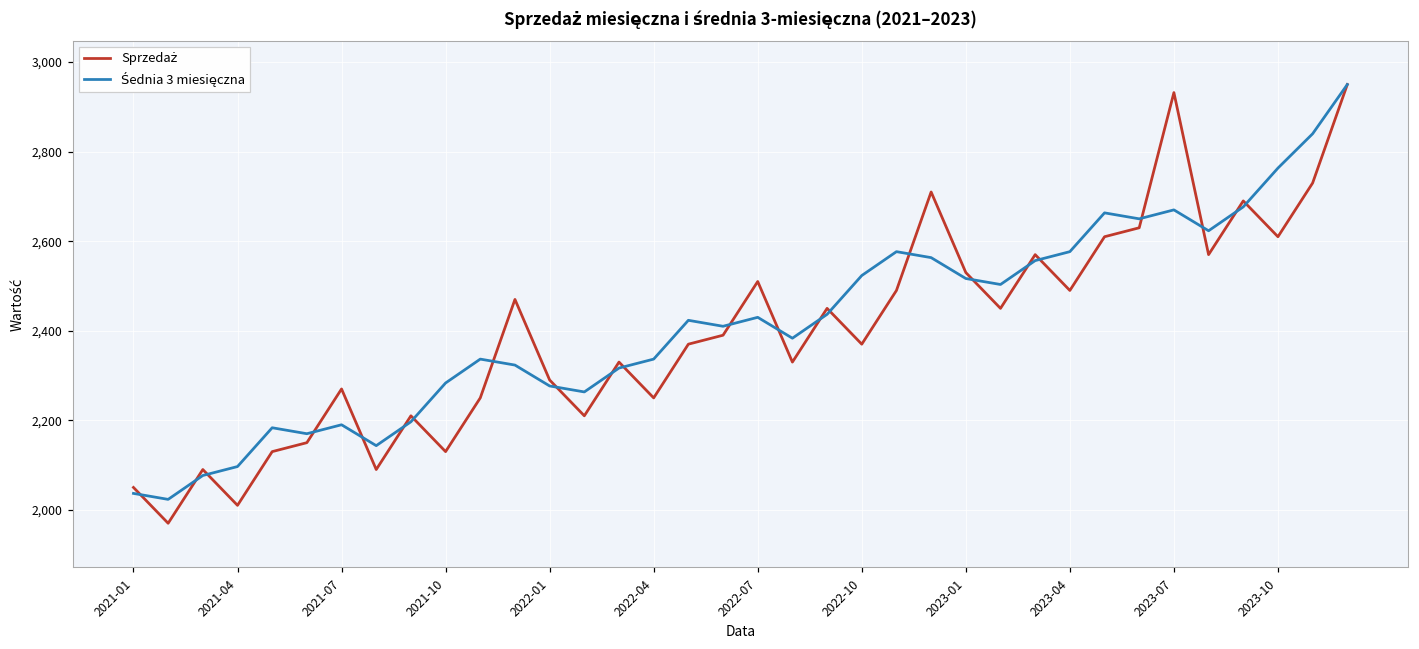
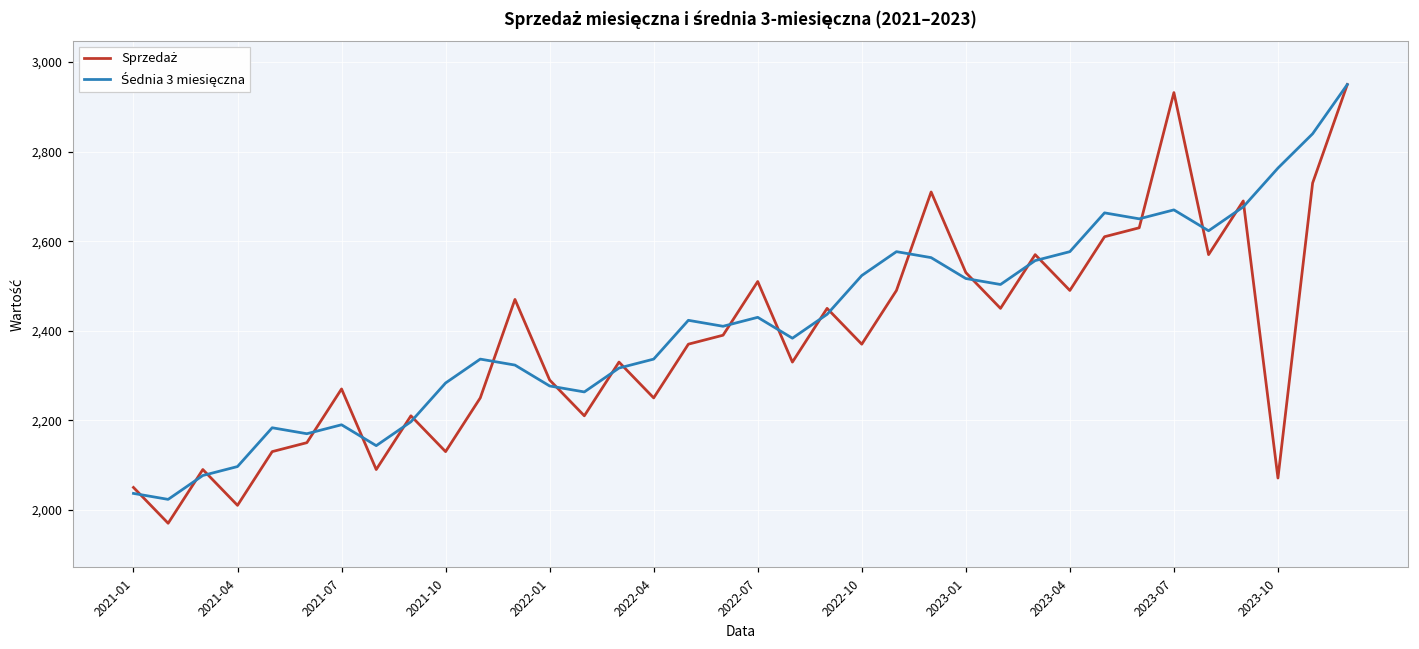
Sprzedaż, 2023-10: 2,610 -> 2,070
